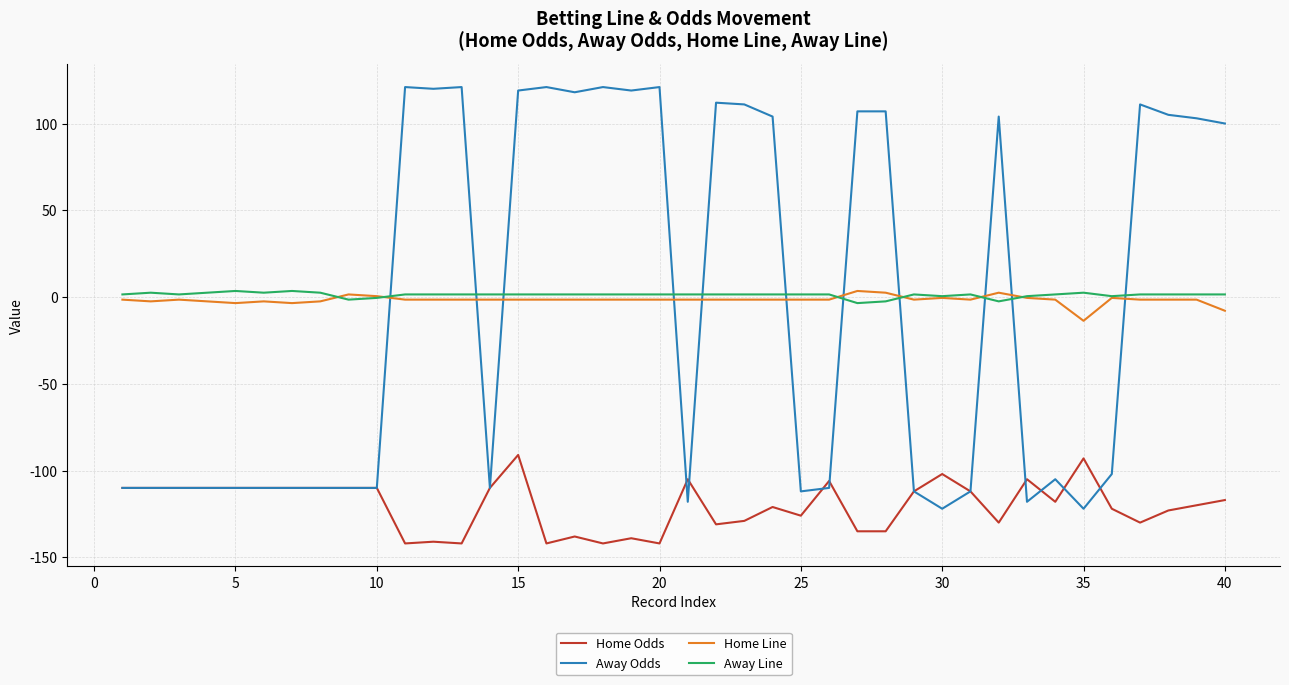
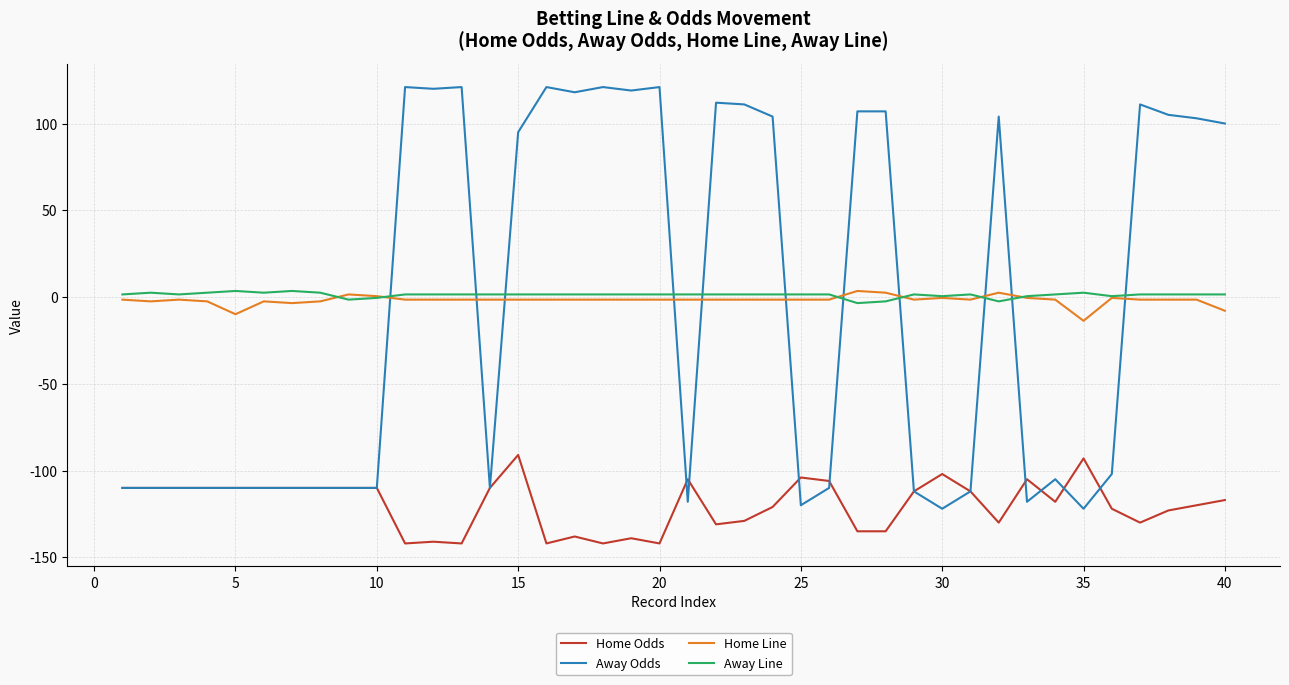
Home Line, 5: -4 -> -10
Away Odds, 15: 119 -> 95
Home Odds, 25: -126 -> -104
Away Odds, 25: -112 -> -120
